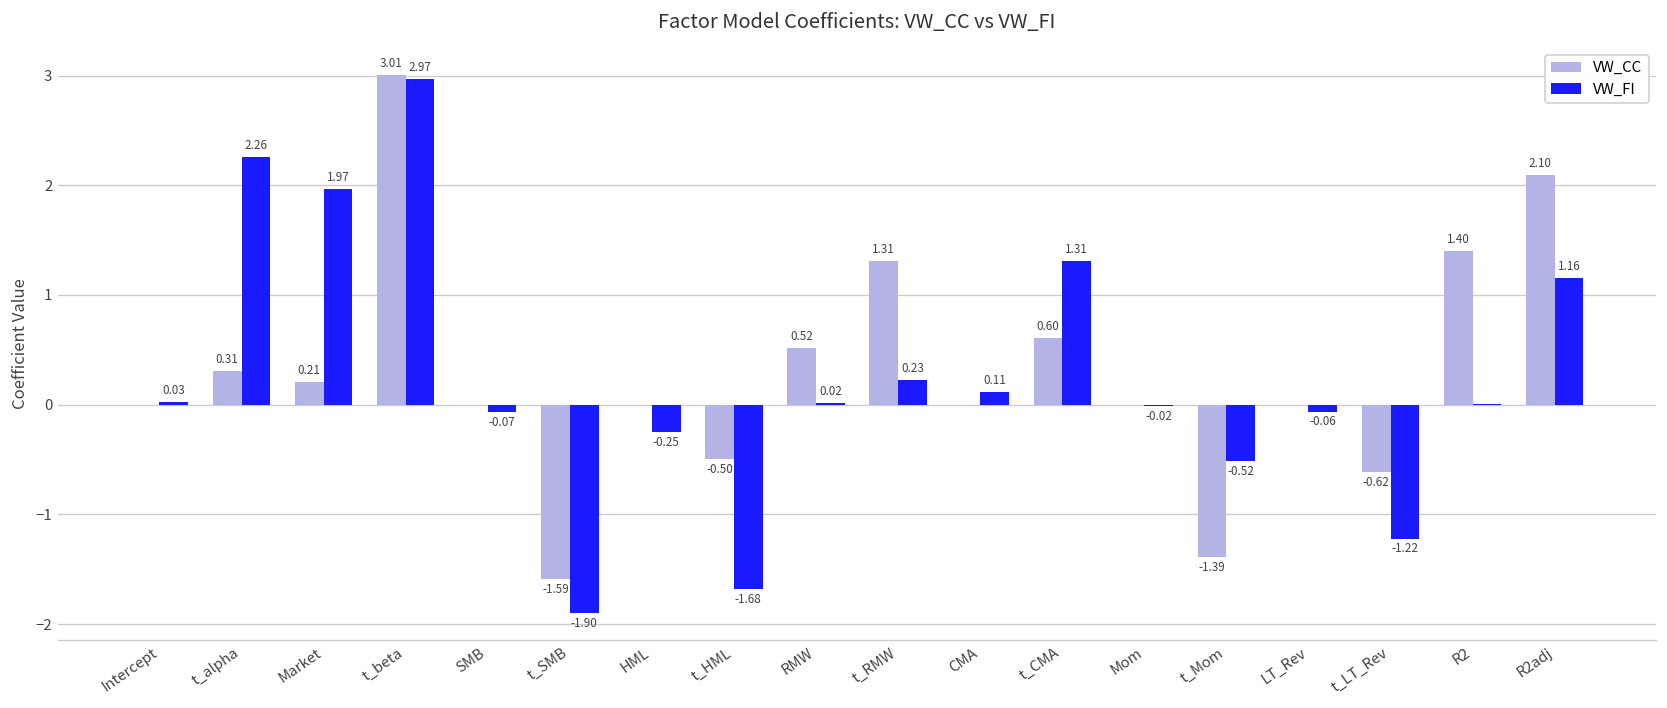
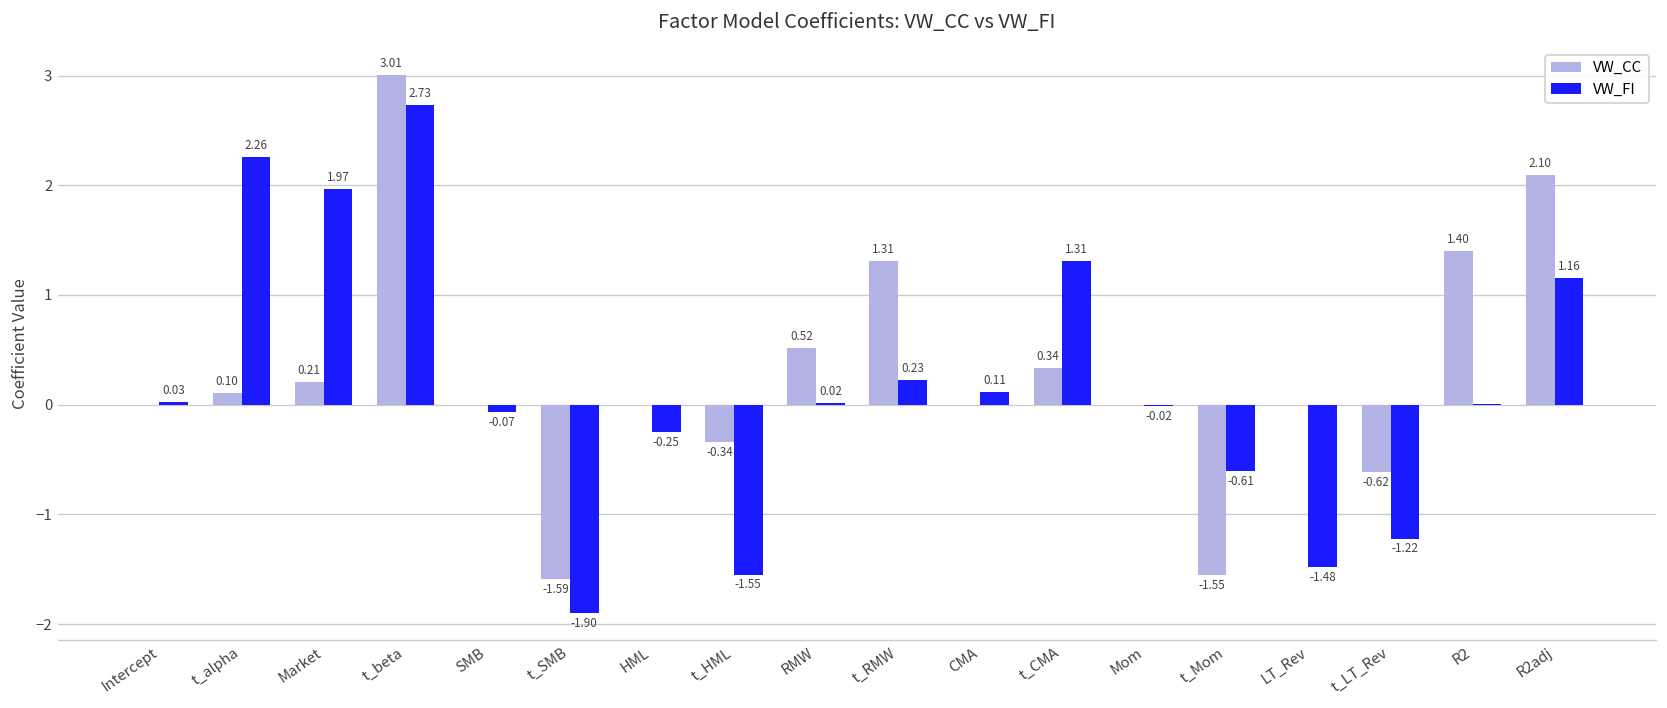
VW_CC, t_alpha: 0.31 -> 0.10
VW_FI, t_beta: 2.97 -> 2.73
VW_CC, t_HML: -0.50 -> -0.34
VW_FI, t_HML: -1.68 -> -1.55
VW_CC, t_CMA: 0.60 -> 0.34
VW_CC, t_Mom: -1.39 -> -1.55
VW_FI, t_Mom: -0.52 -> -0.61
VW_FI, LT_Rev: -0.06 -> -1.48
